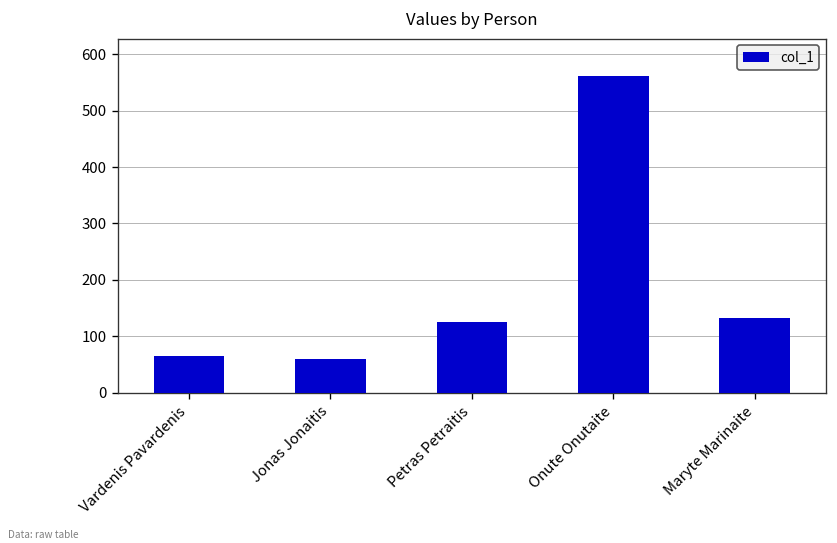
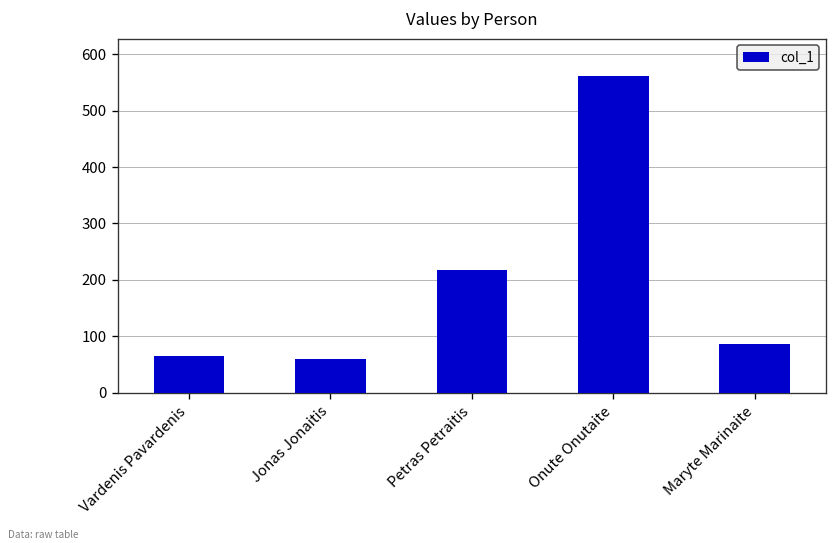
Petras Petraitis: 130 -> 220
Maryte Marinaite: 130 -> 90
